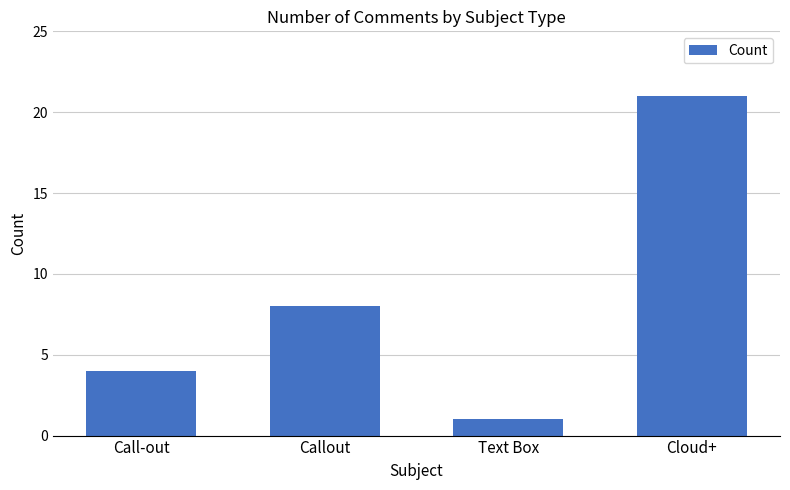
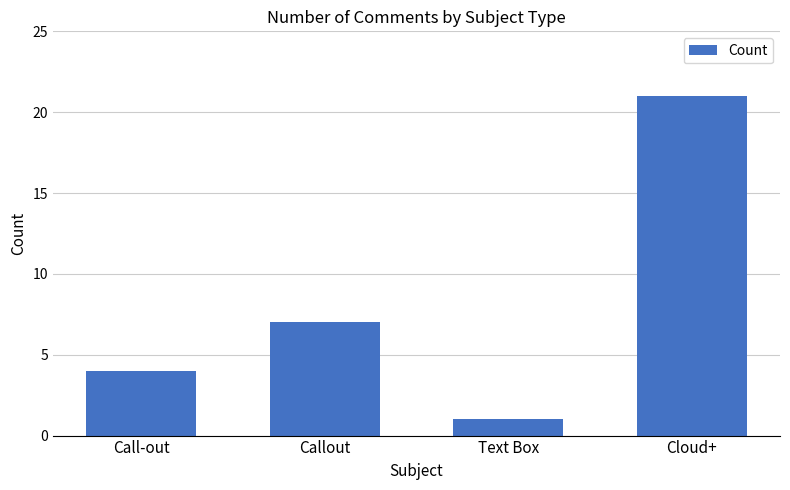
Callout: 8 -> 7
